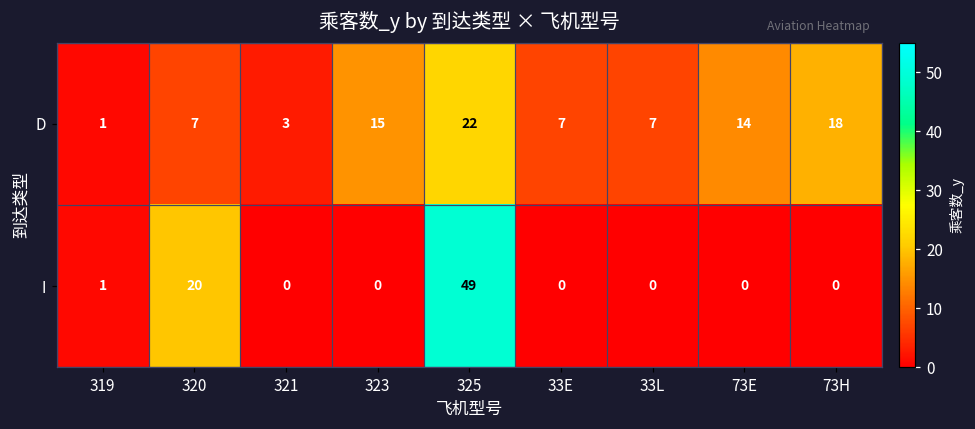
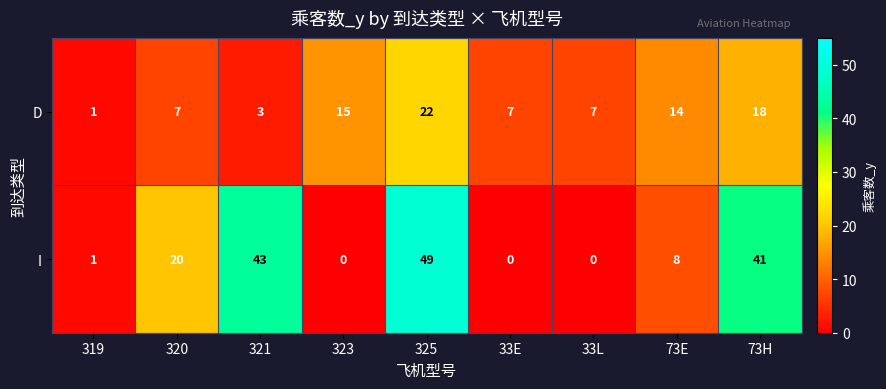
I, 321: 0 -> 43
I, 73E: 0 -> 8
I, 73H: 0 -> 41
